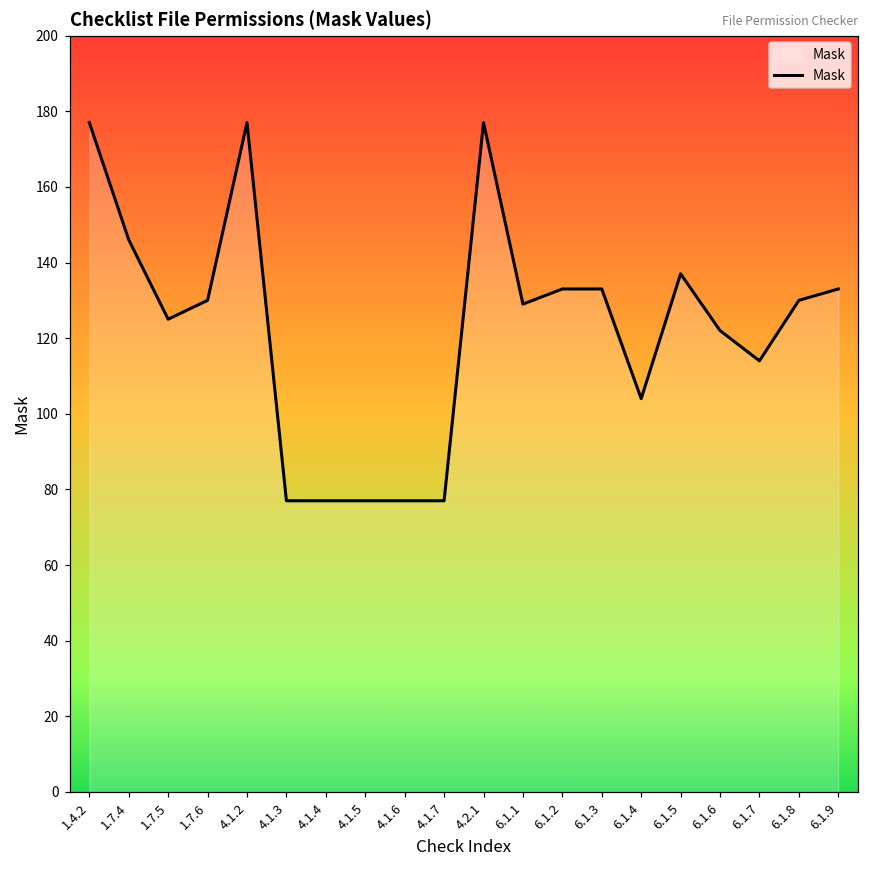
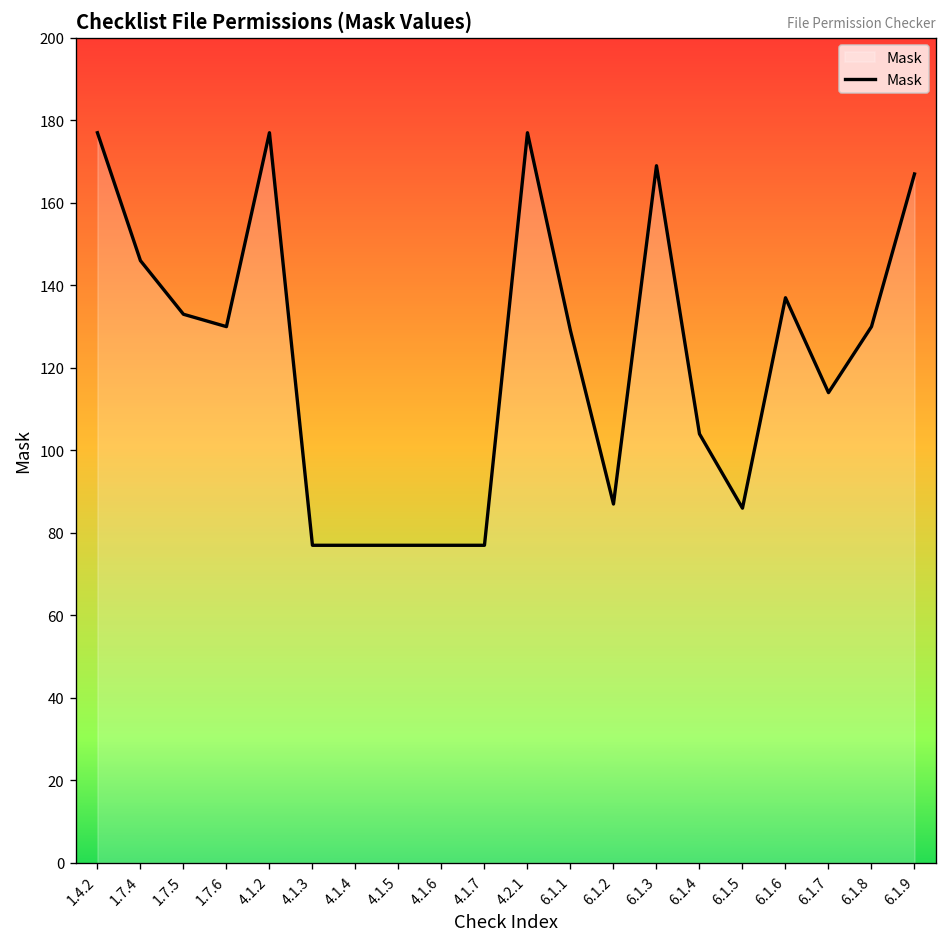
1.7.5: 125 -> 133
6.1.2: 133 -> 87
6.1.3: 133 -> 169
6.1.5: 137 -> 86
6.1.6: 122 -> 137
6.1.9: 133 -> 167
